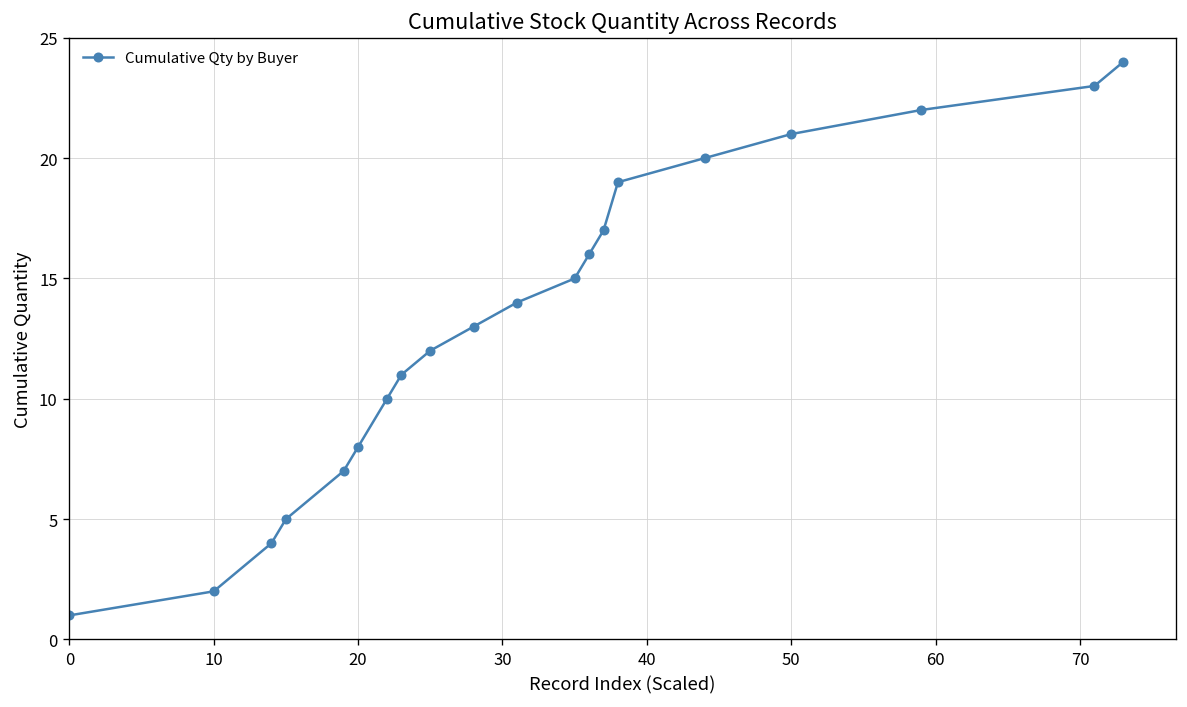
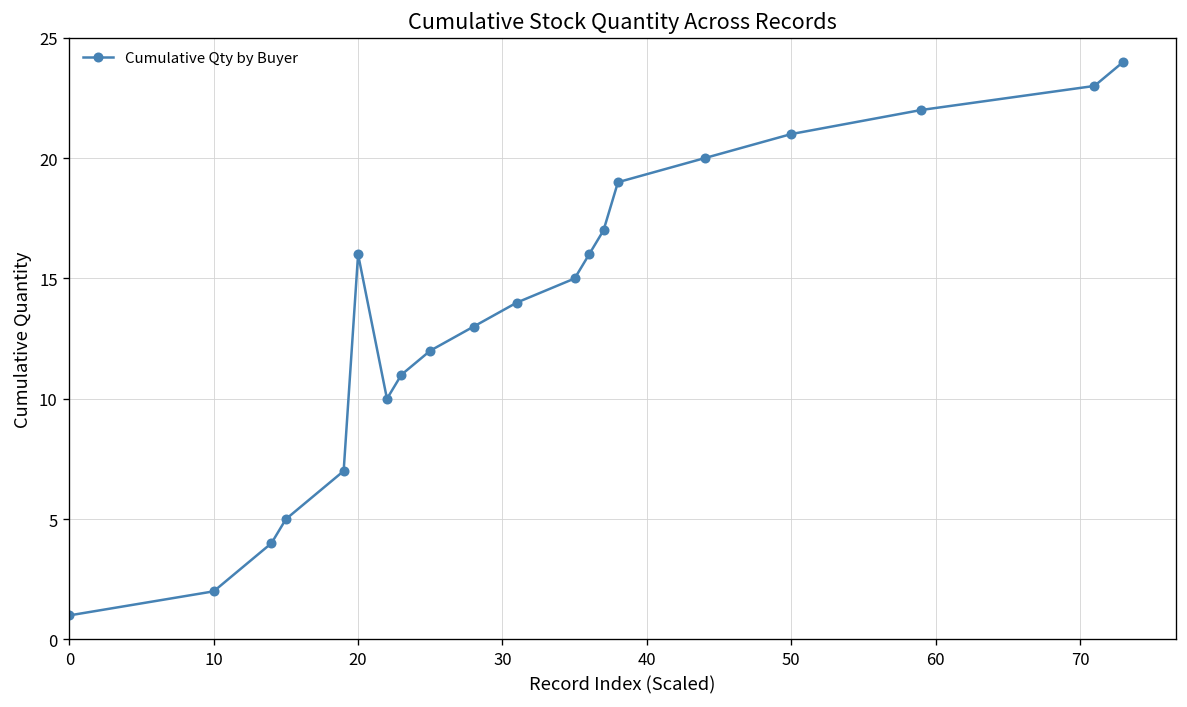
20: 8 -> 16
